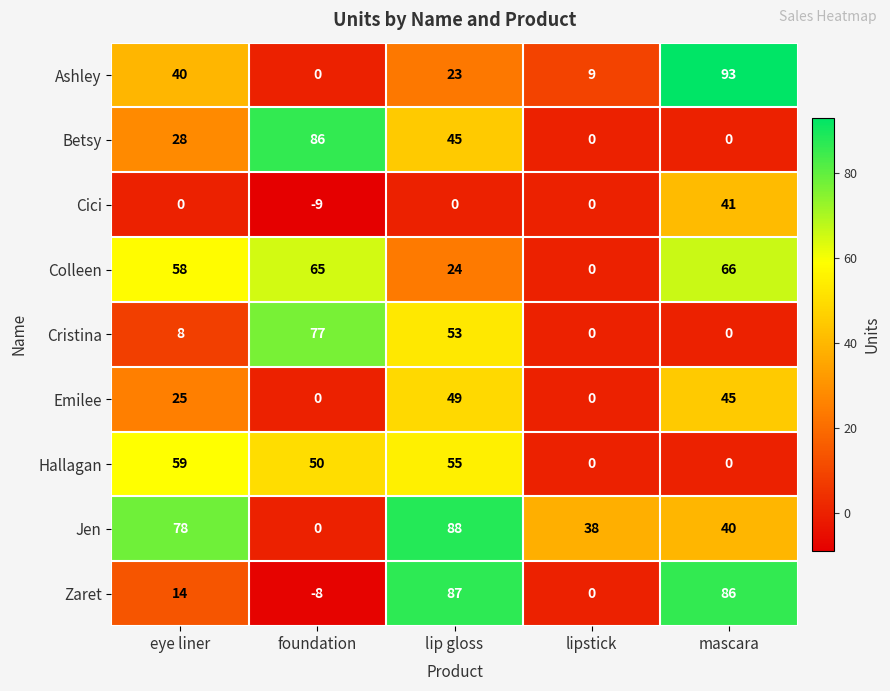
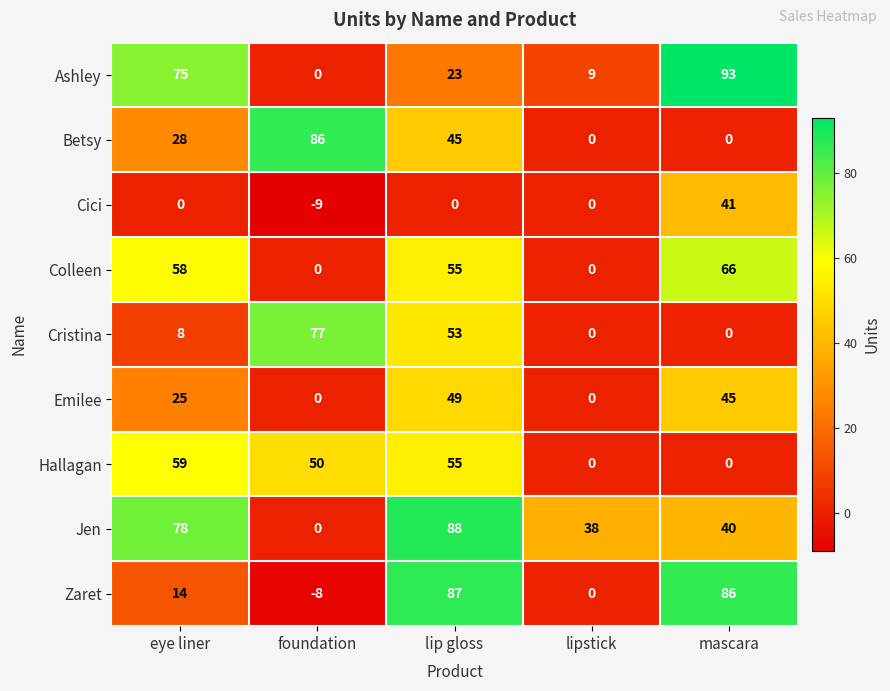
Ashley, eye liner: 40 -> 75
Colleen, foundation: 65 -> 0
Colleen, lip gloss: 24 -> 55
